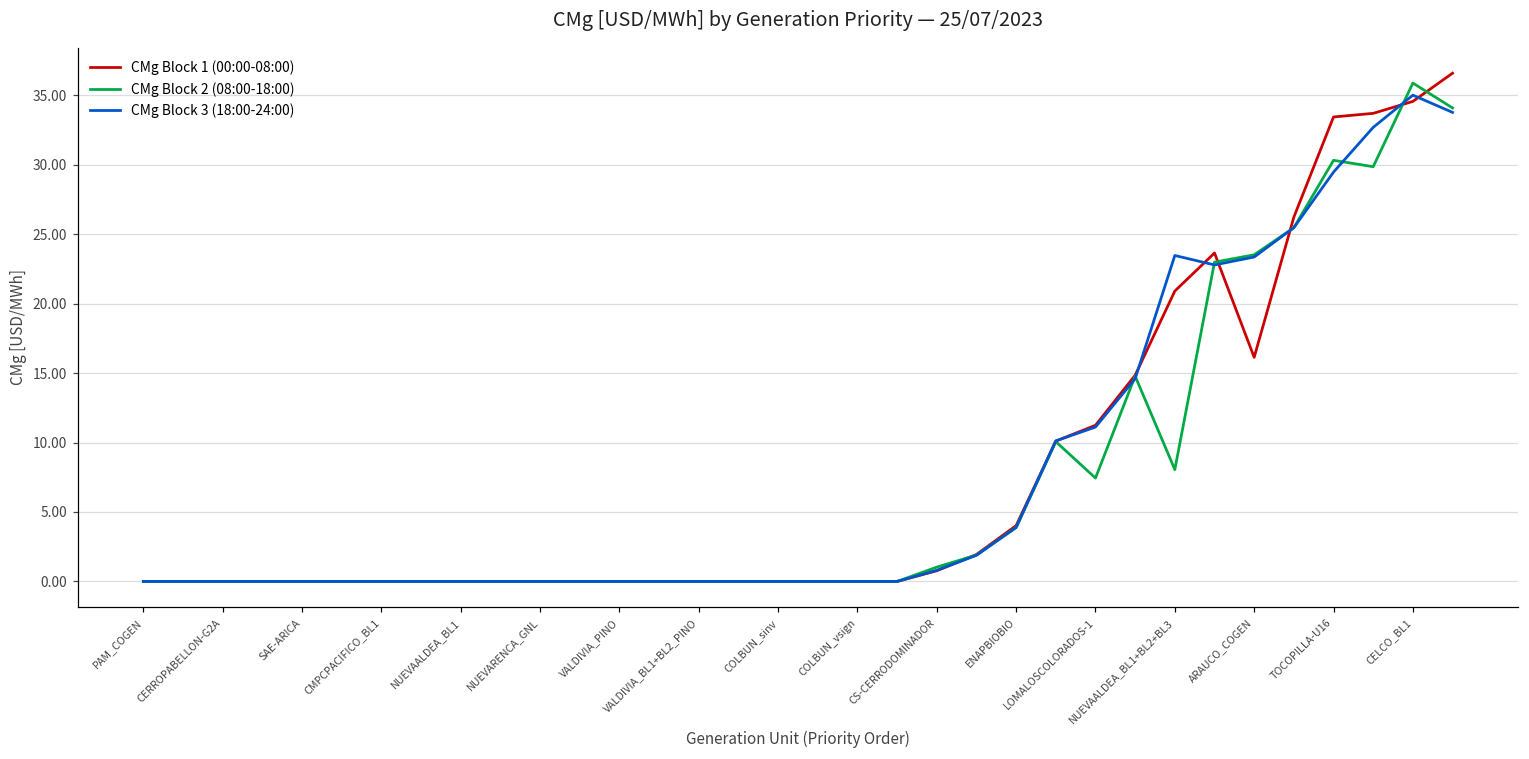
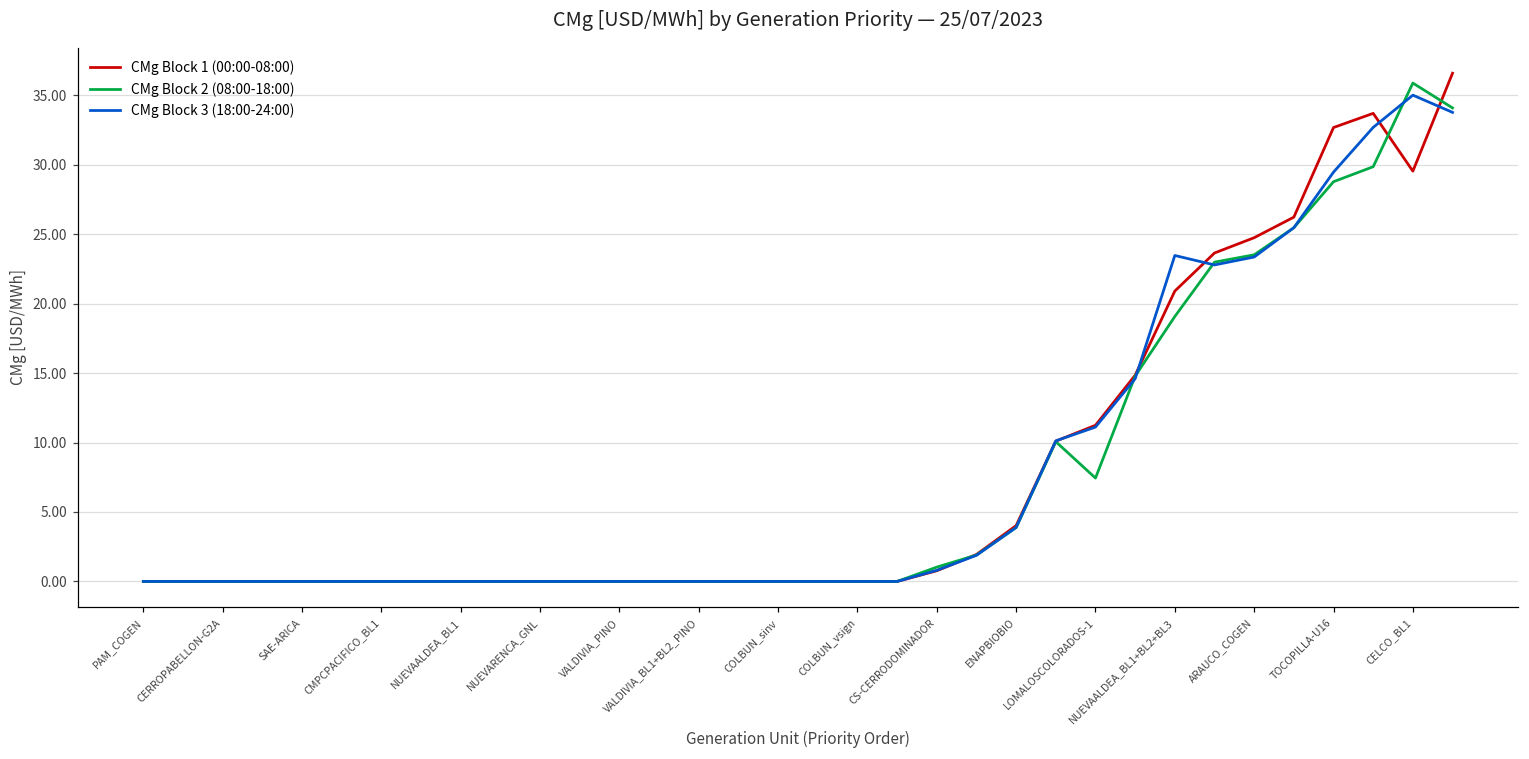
CMg Block 2 (08:00-18:00), NUEVAALDEA_BL1+BL2+BL3: 8.1 -> 19.1
CMg Block 1 (00:00-08:00), ARAUCO_COGEN: 16.1 -> 24.7
CMg Block 1 (00:00-08:00), TOCOPILLA-U16: 33.4 -> 32.7
CMg Block 2 (08:00-18:00), TOCOPILLA-U16: 30.3 -> 28.8
CMg Block 1 (00:00-08:00), CELCO_BL1: 34.6 -> 29.5
